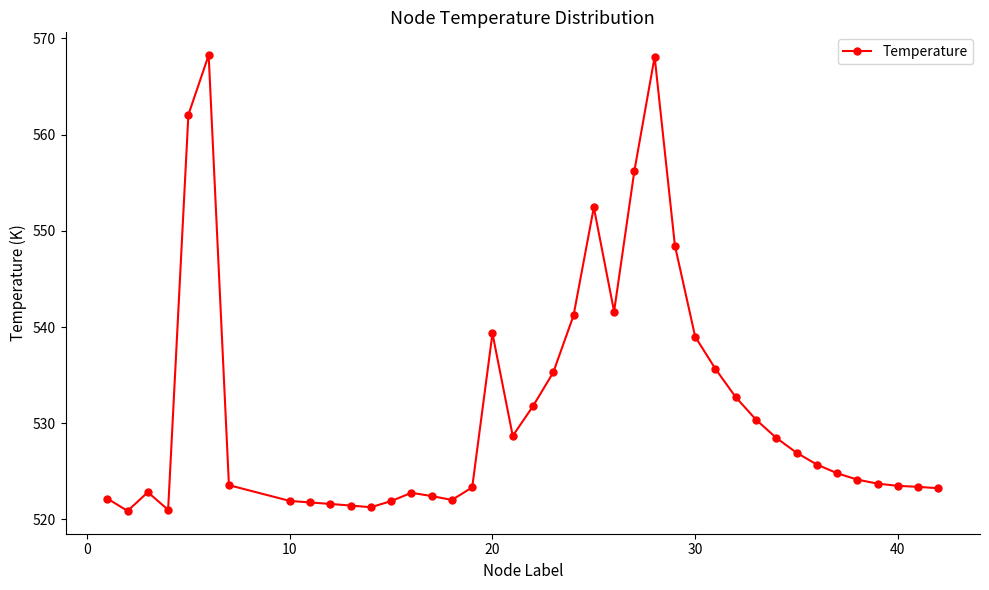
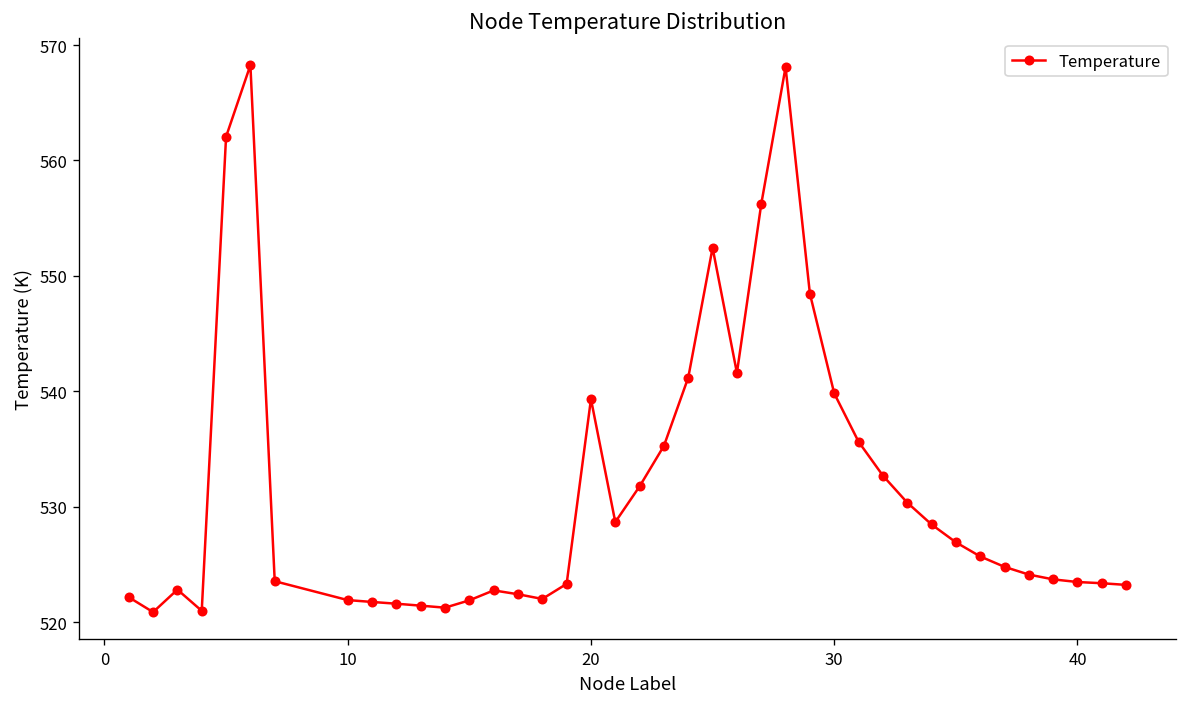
30: 539 -> 540
